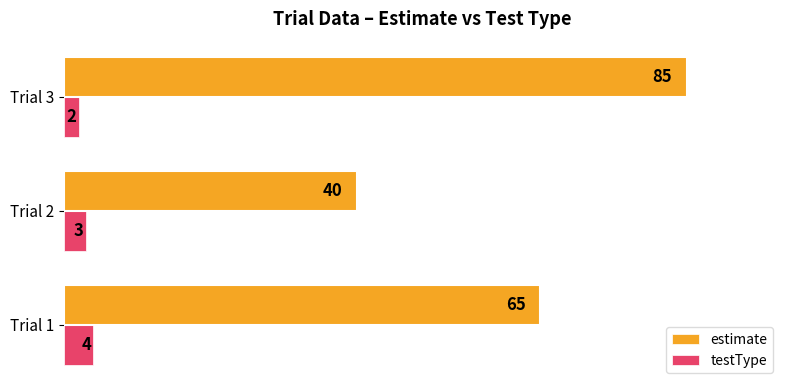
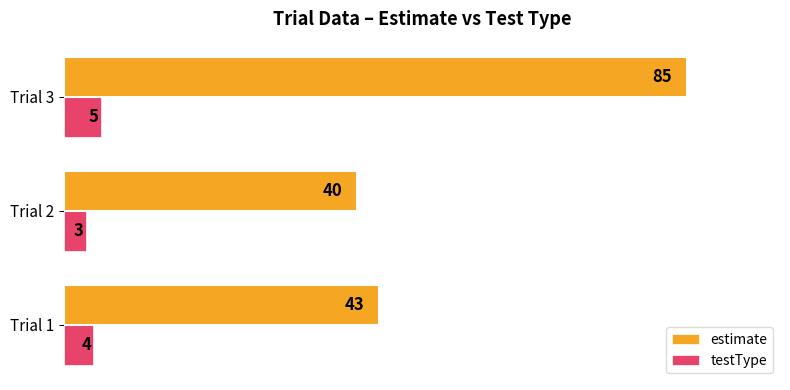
testType, Trial 3: 2 -> 5
estimate, Trial 1: 65 -> 43
